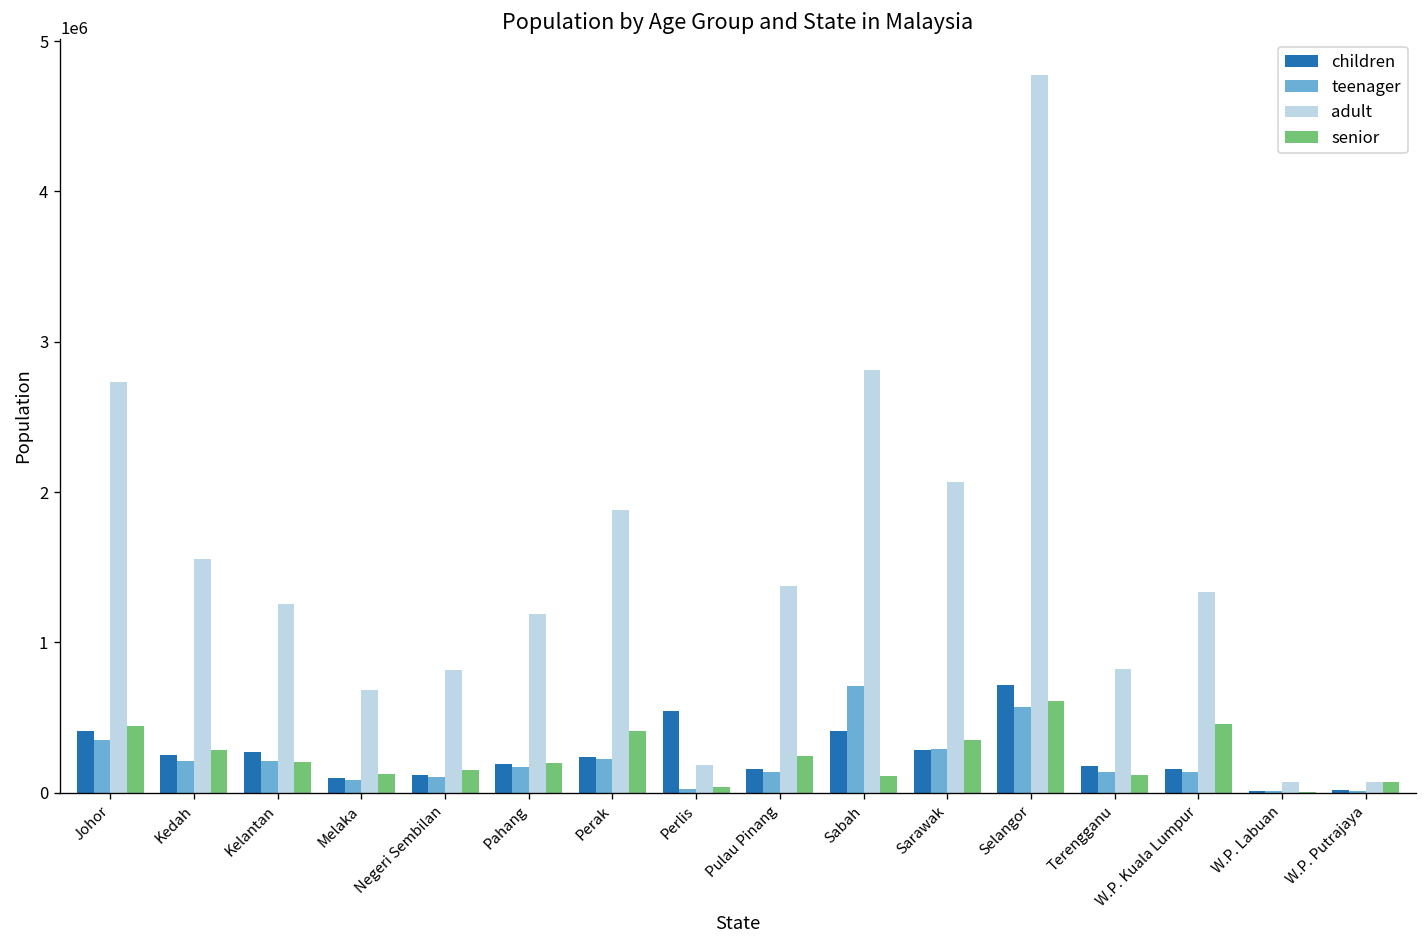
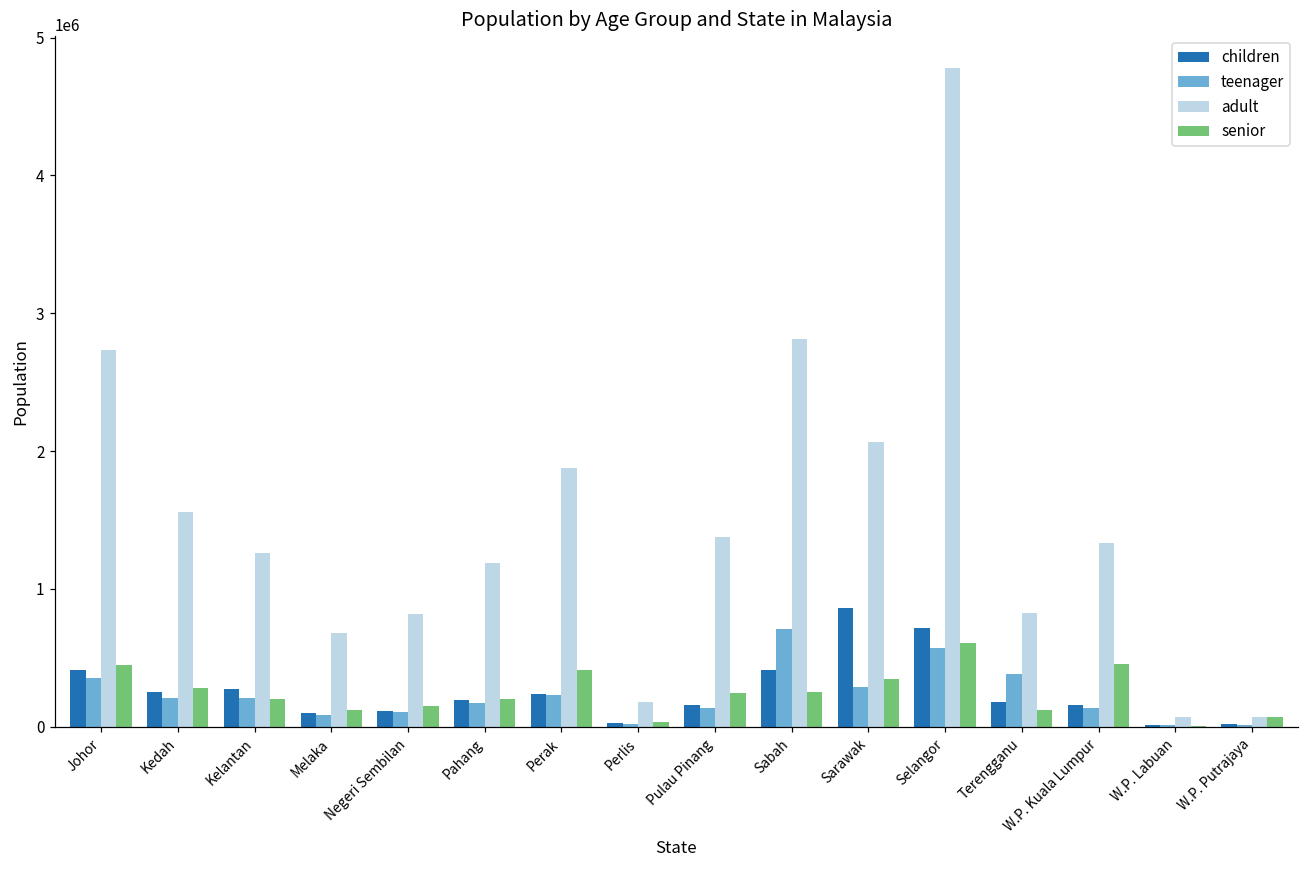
children, Perlis: 540000 -> 30000
senior, Sabah: 110000 -> 250000
children, Sarawak: 290000 -> 860000
teenager, Terengganu: 140000 -> 390000
